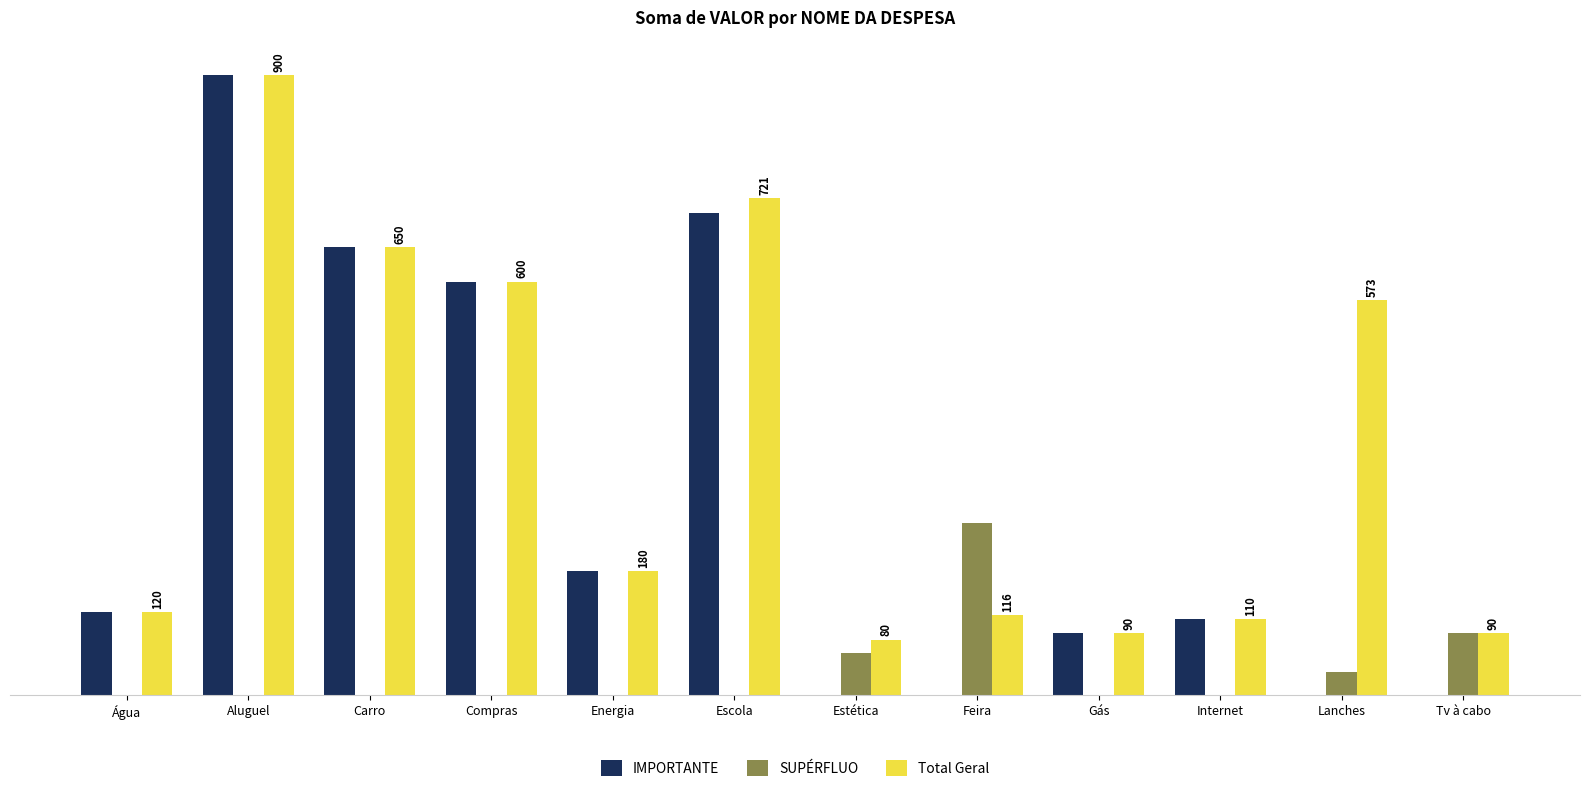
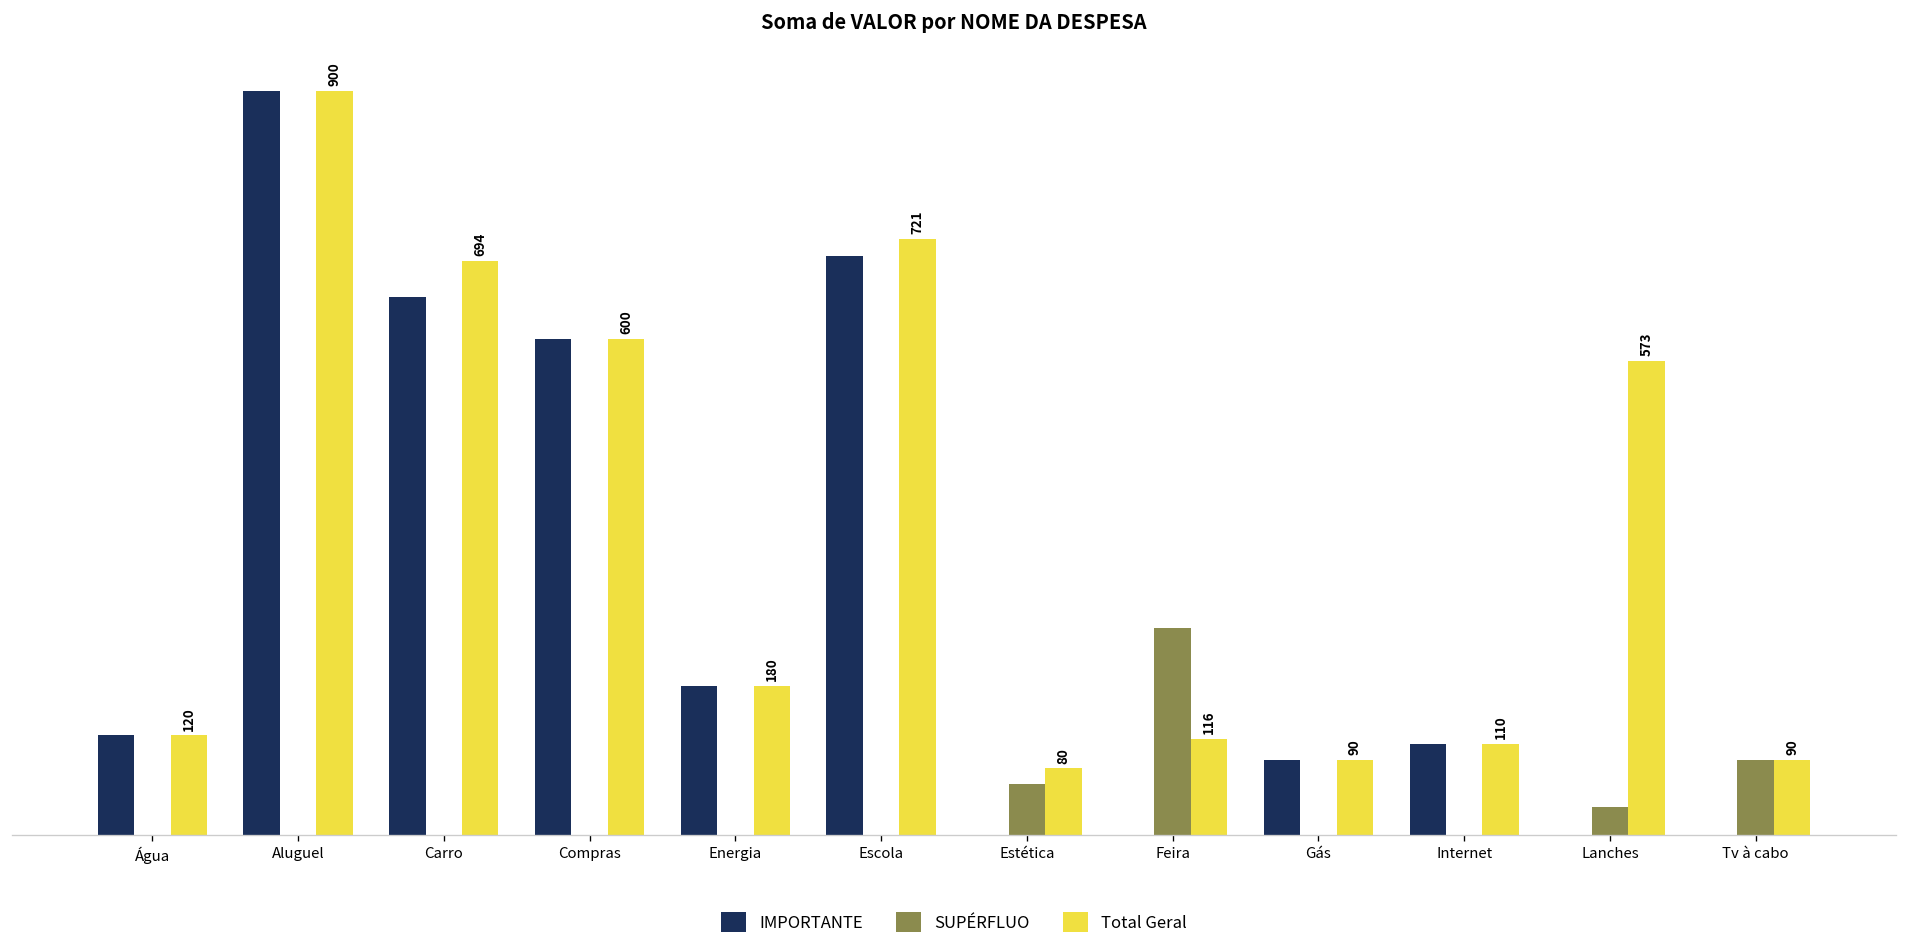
Total Geral, Carro: 650 -> 694
